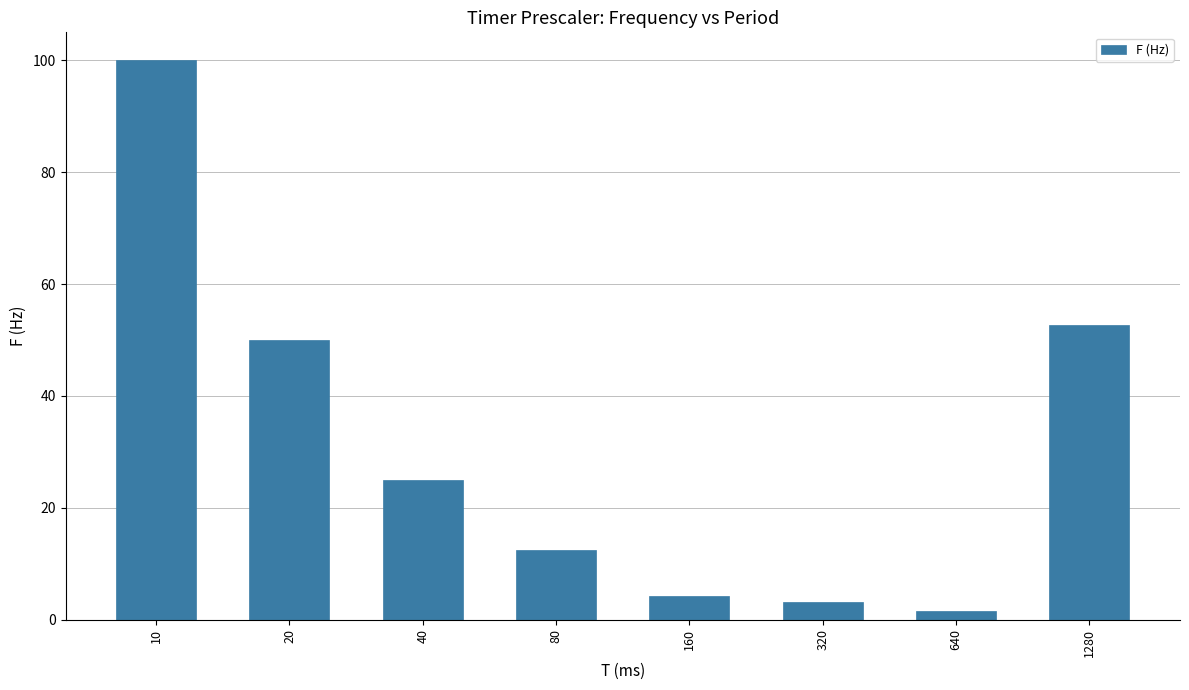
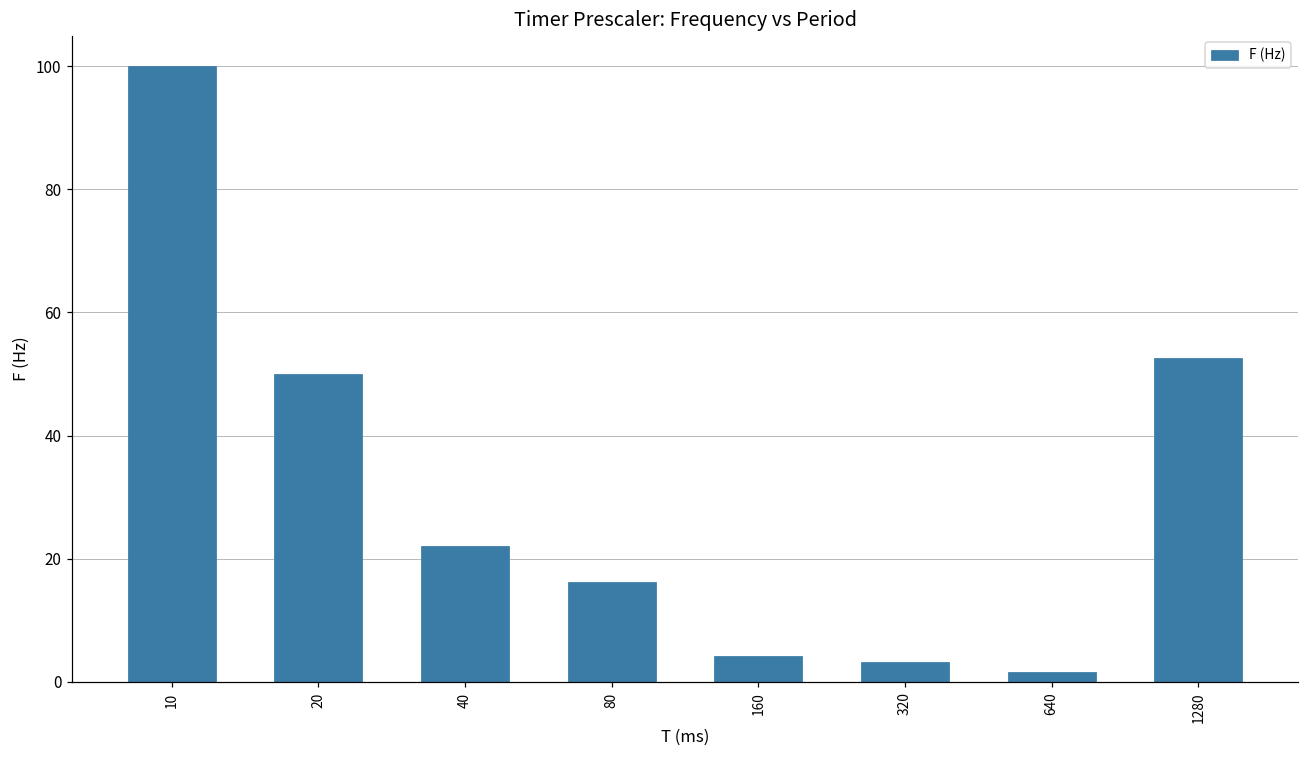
40: 25 -> 22
80: 13 -> 16
